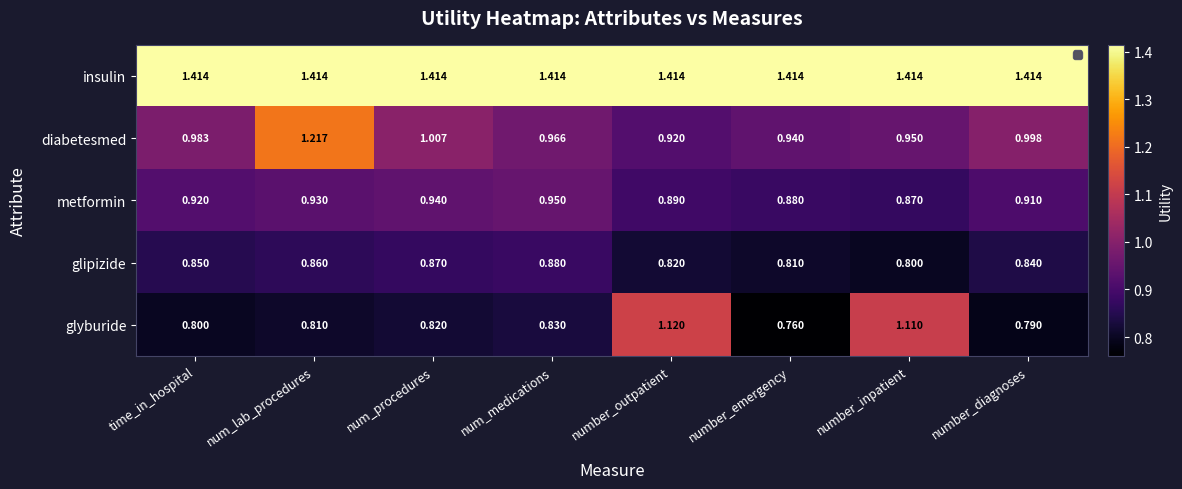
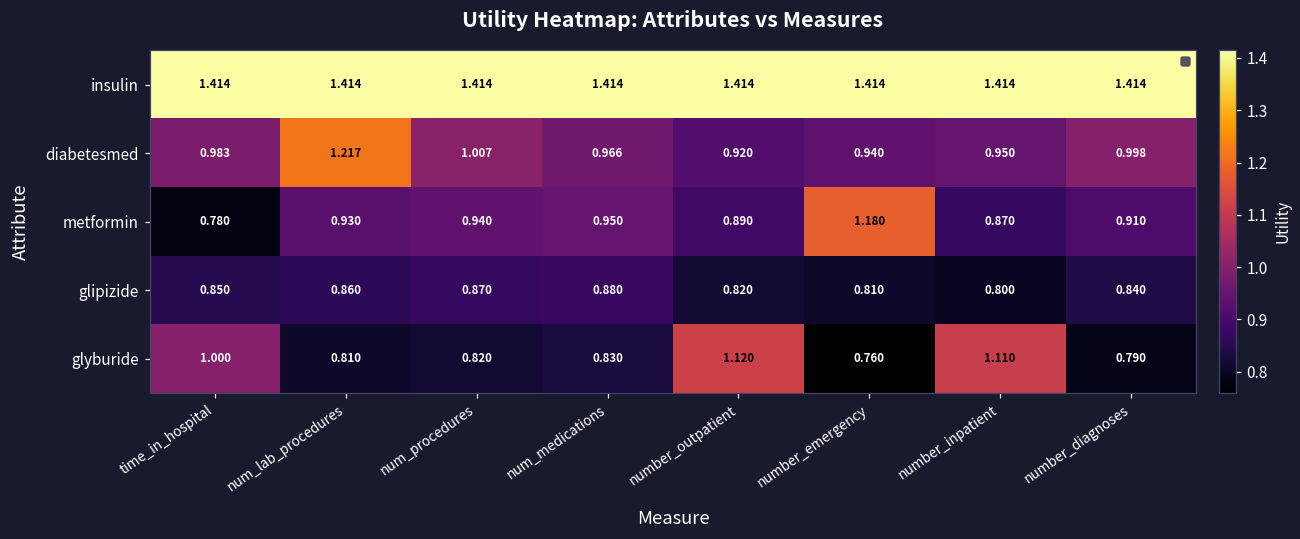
metformin, time_in_hospital: 0.920 -> 0.780
metformin, number_emergency: 0.880 -> 1.180
glyburide, time_in_hospital: 0.800 -> 1.000
